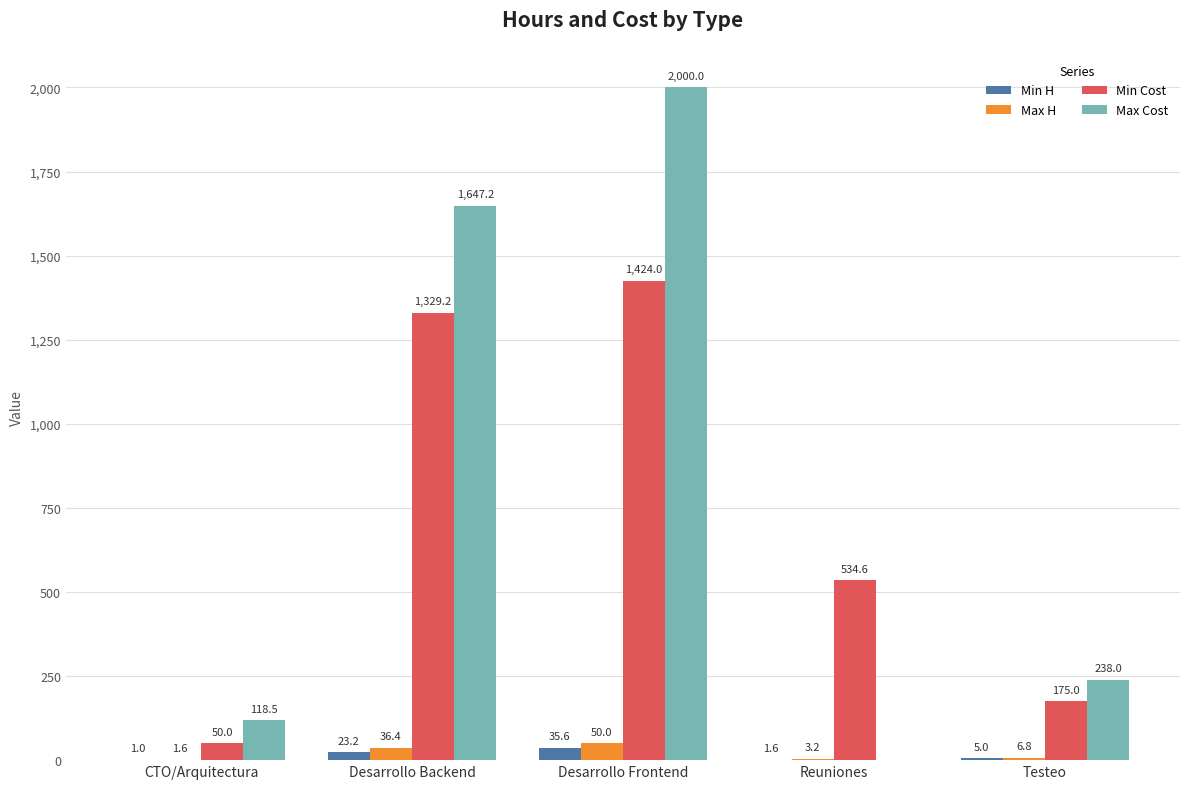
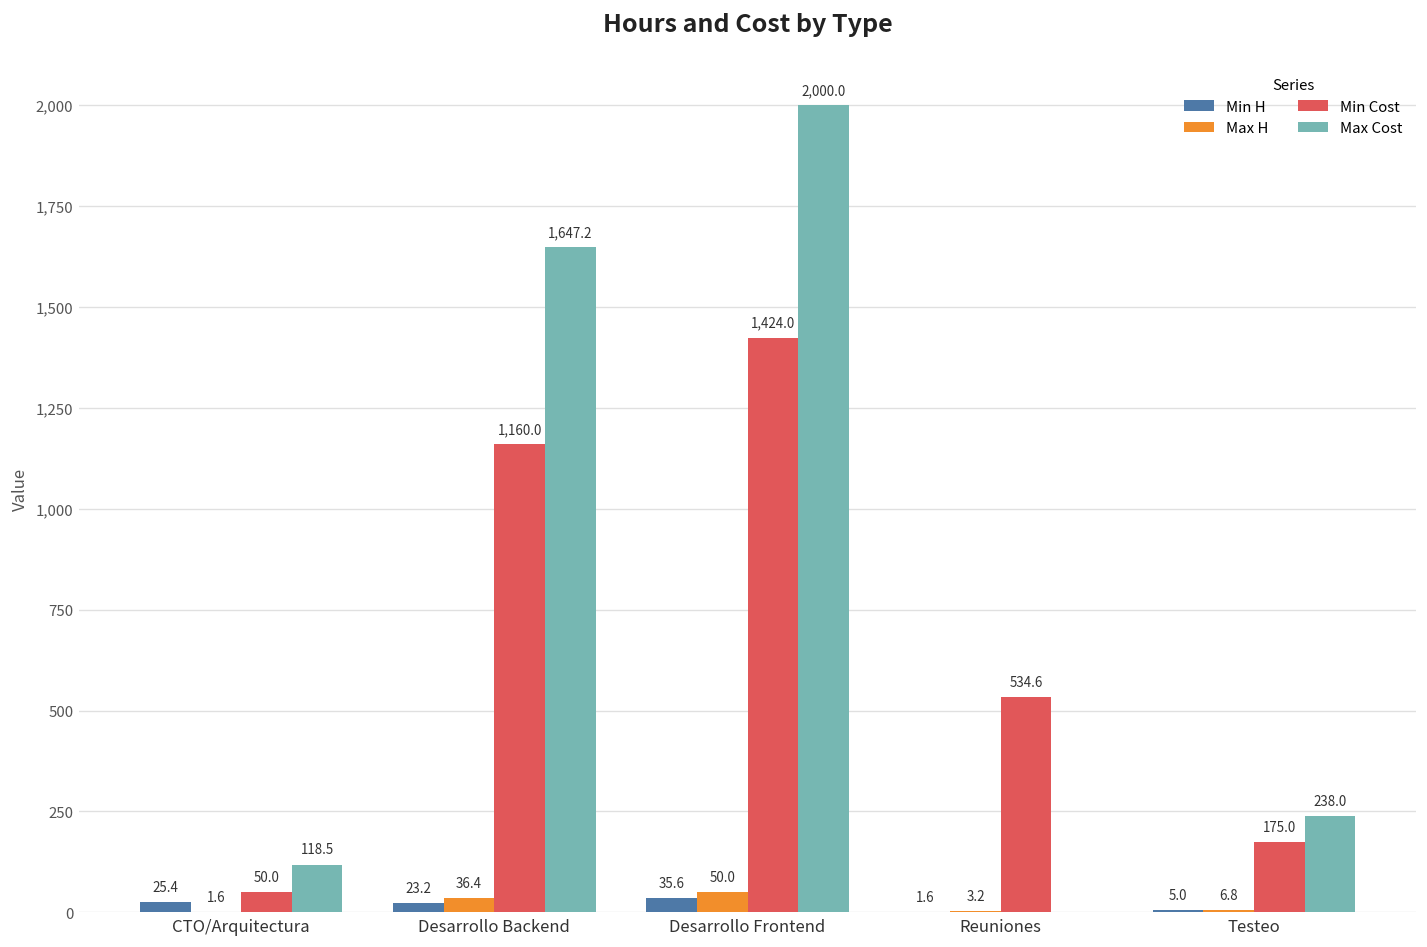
Min H, CTO/Arquitectura: 1.0 -> 25.4
Min Cost, Desarrollo Backend: 1,329.2 -> 1,160.0
